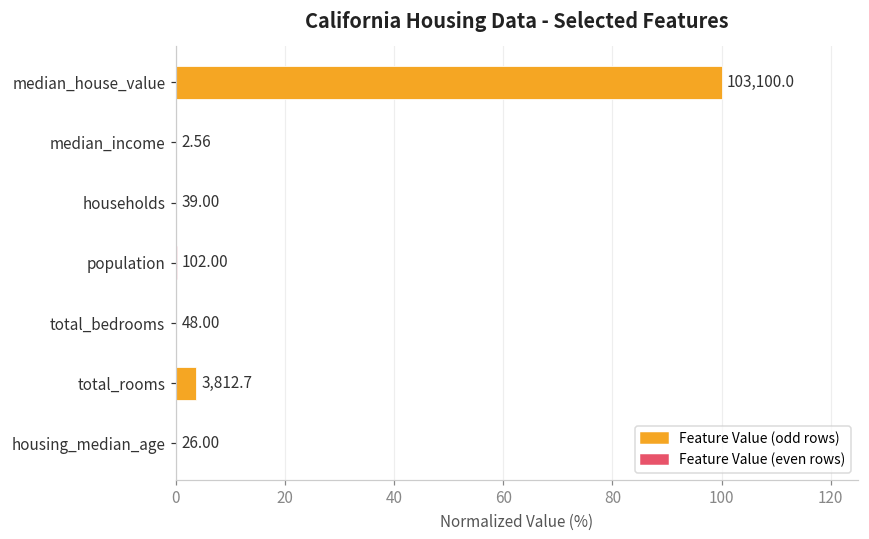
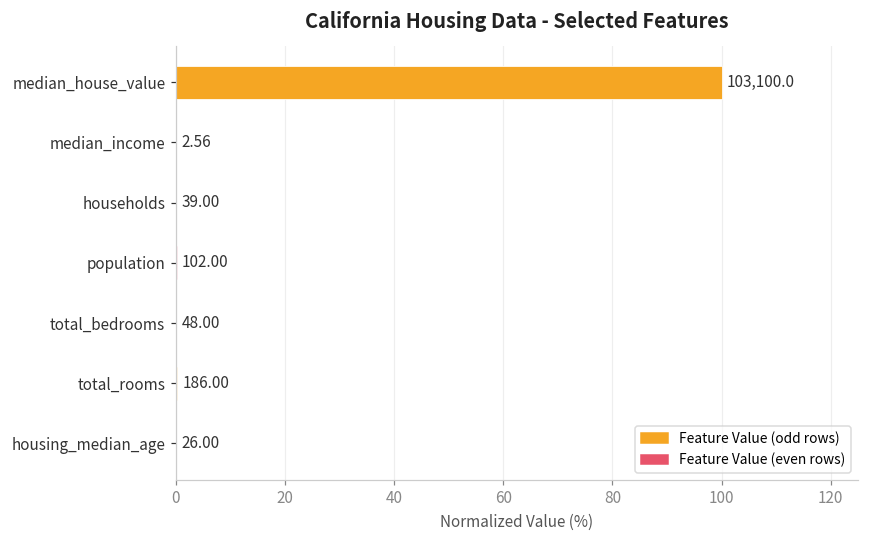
total_rooms: 3,812.7 -> 186.00
